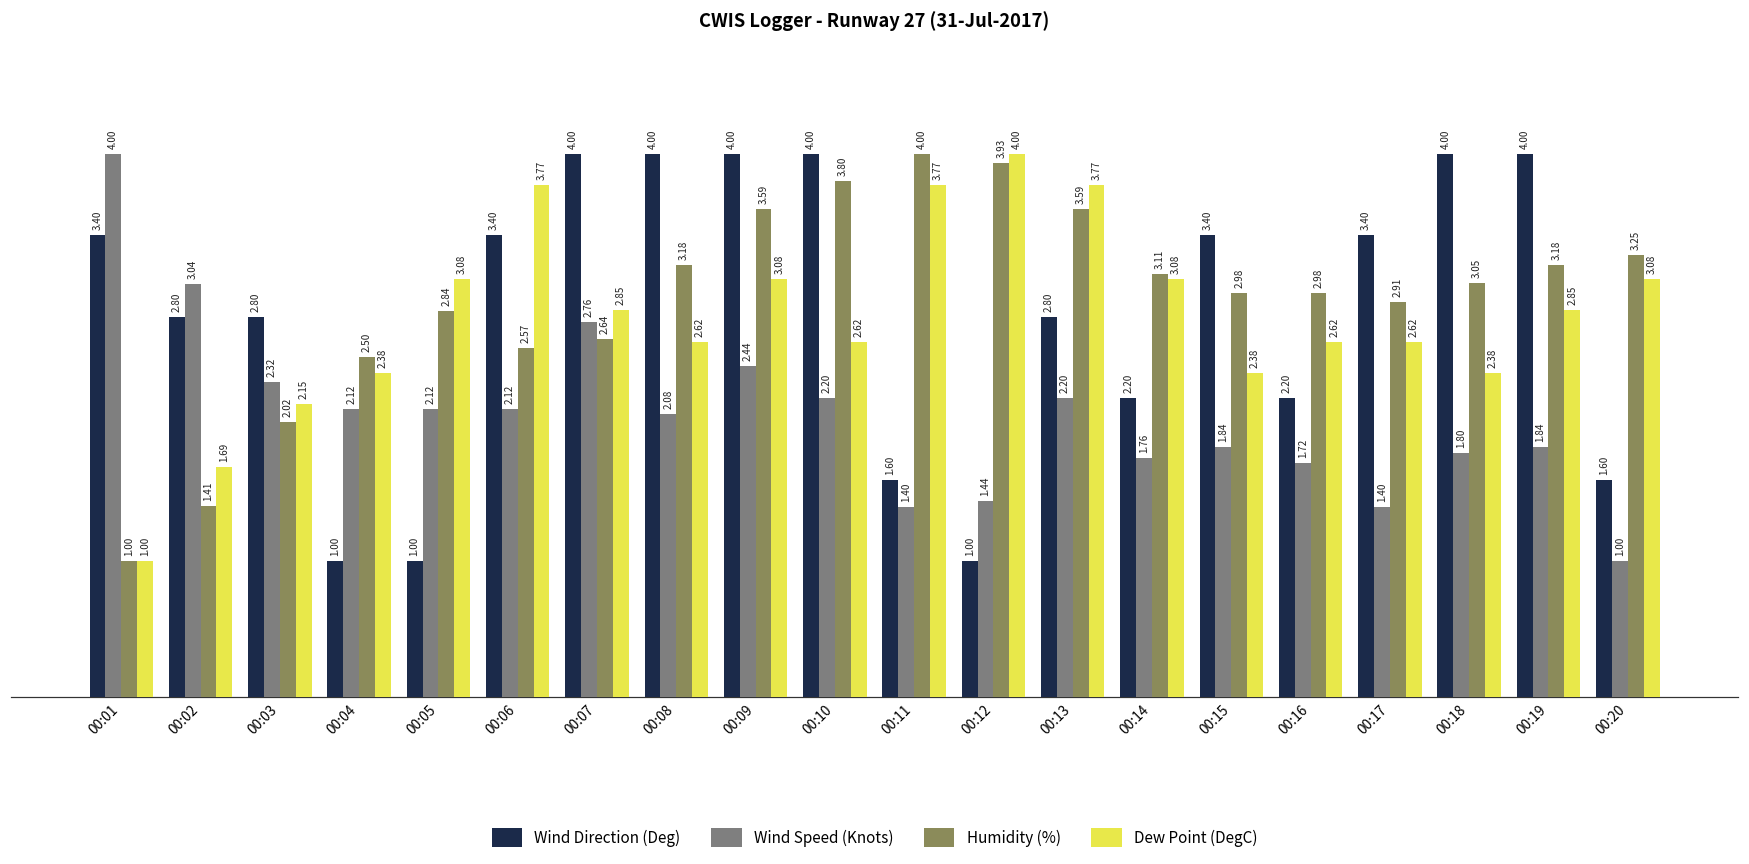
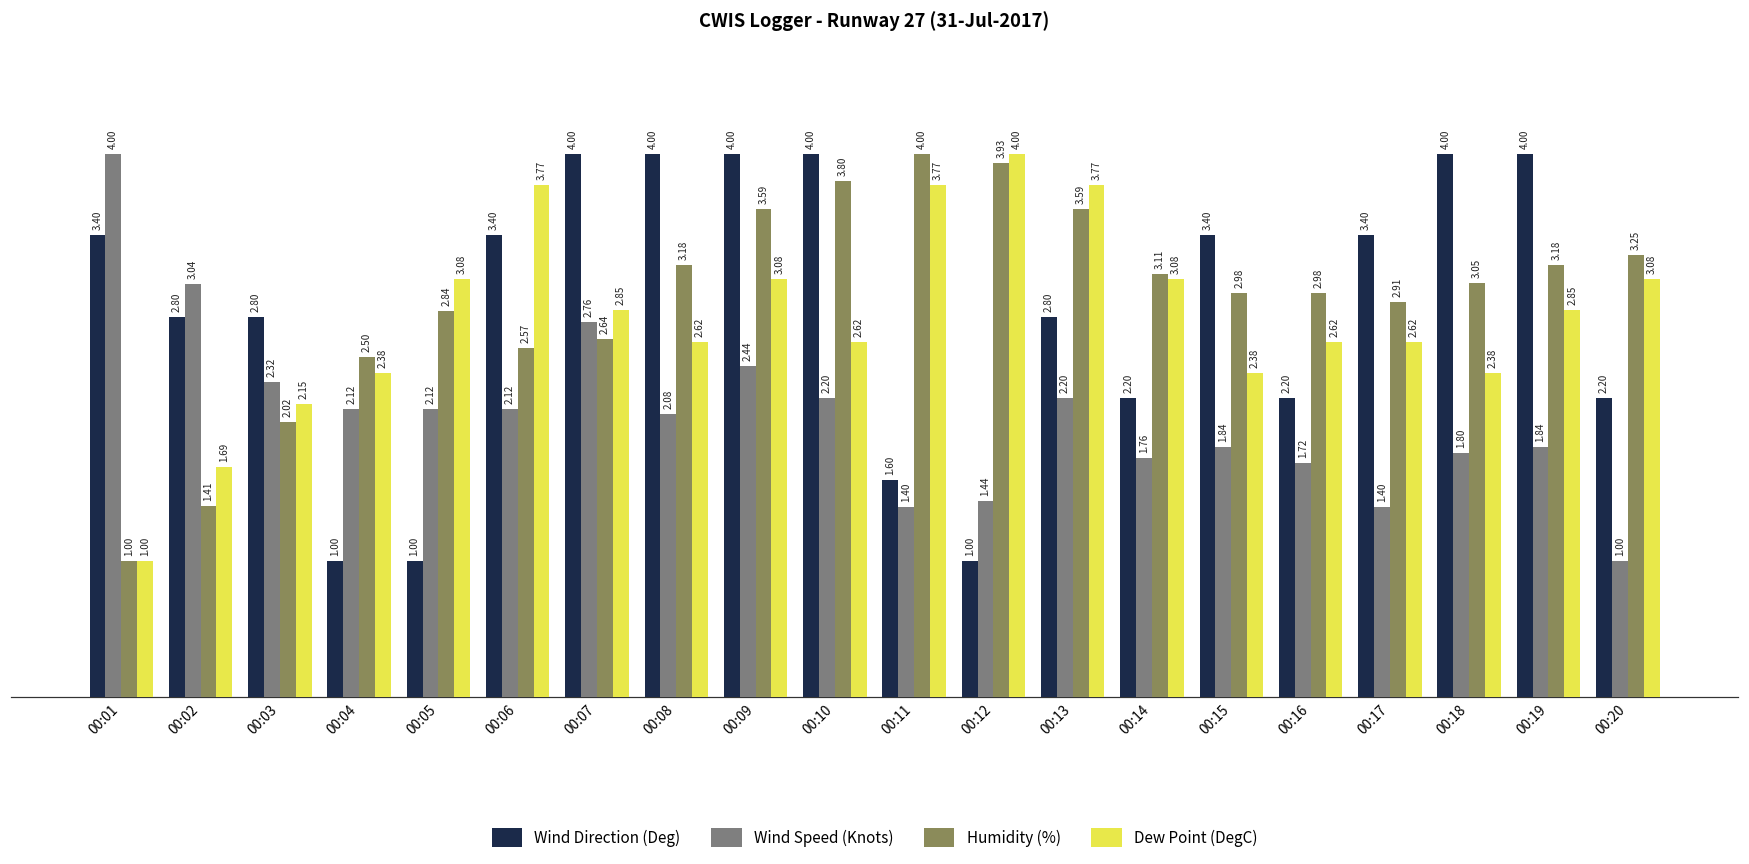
Wind Direction (Deg), 00:20: 1.60 -> 2.20
